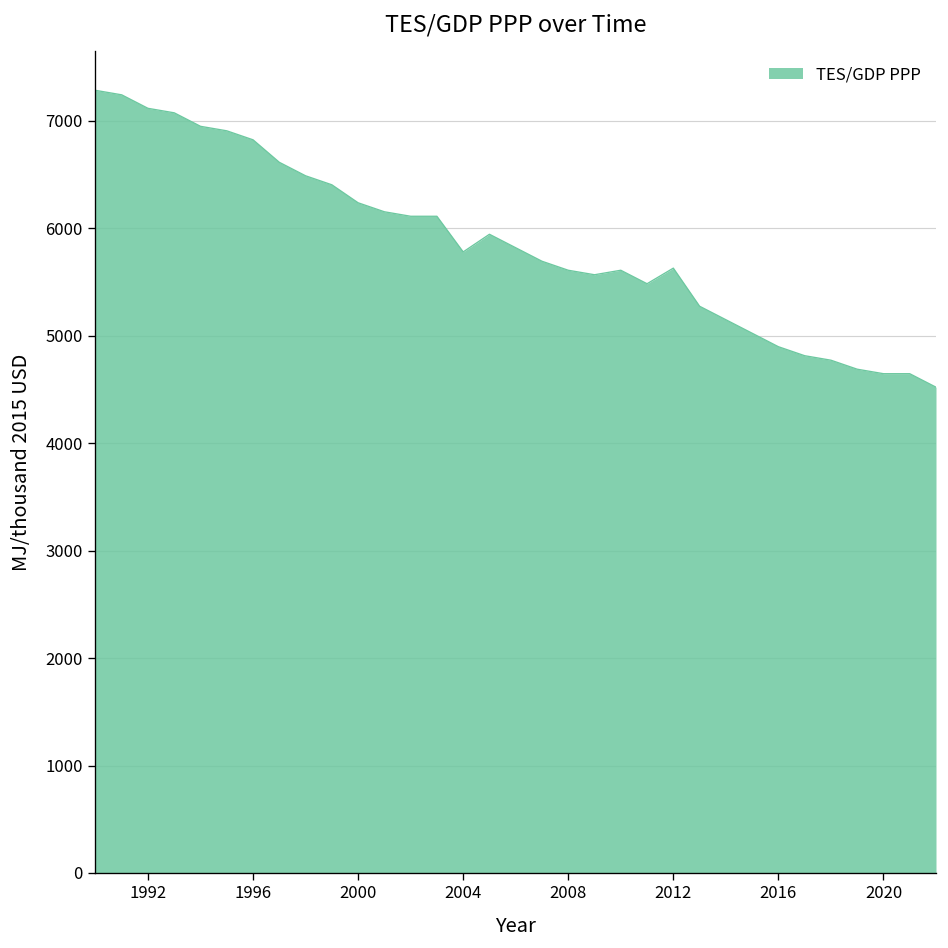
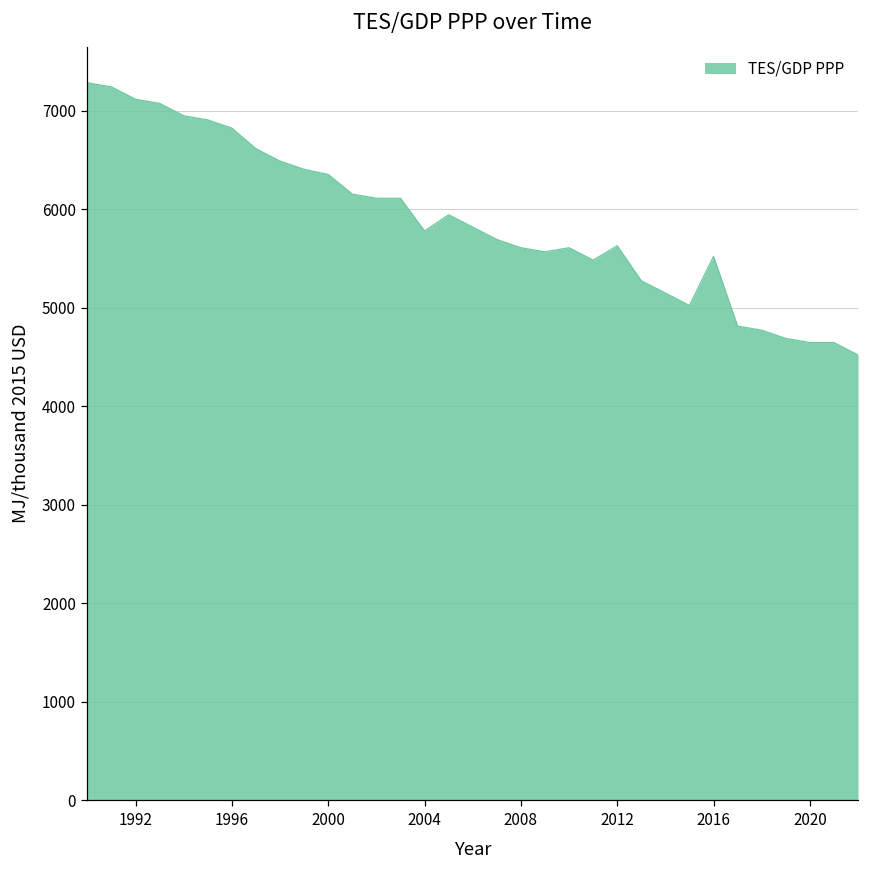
2000: 6200 -> 6400
2016: 4900 -> 5500
